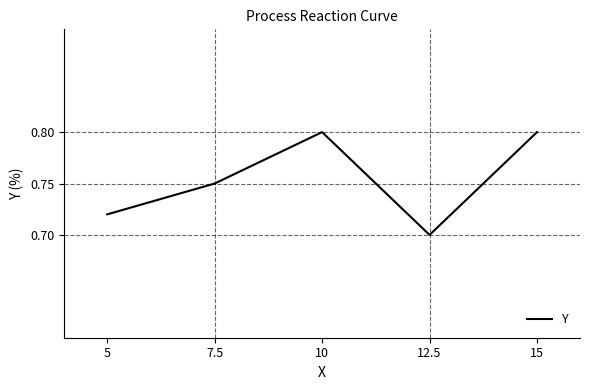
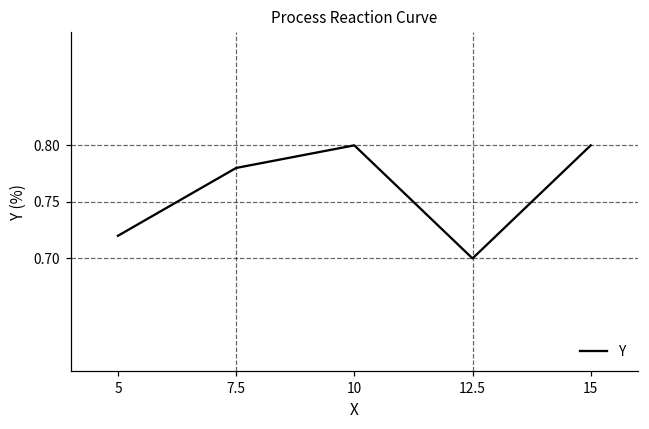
7.5: 0.75 -> 0.78
